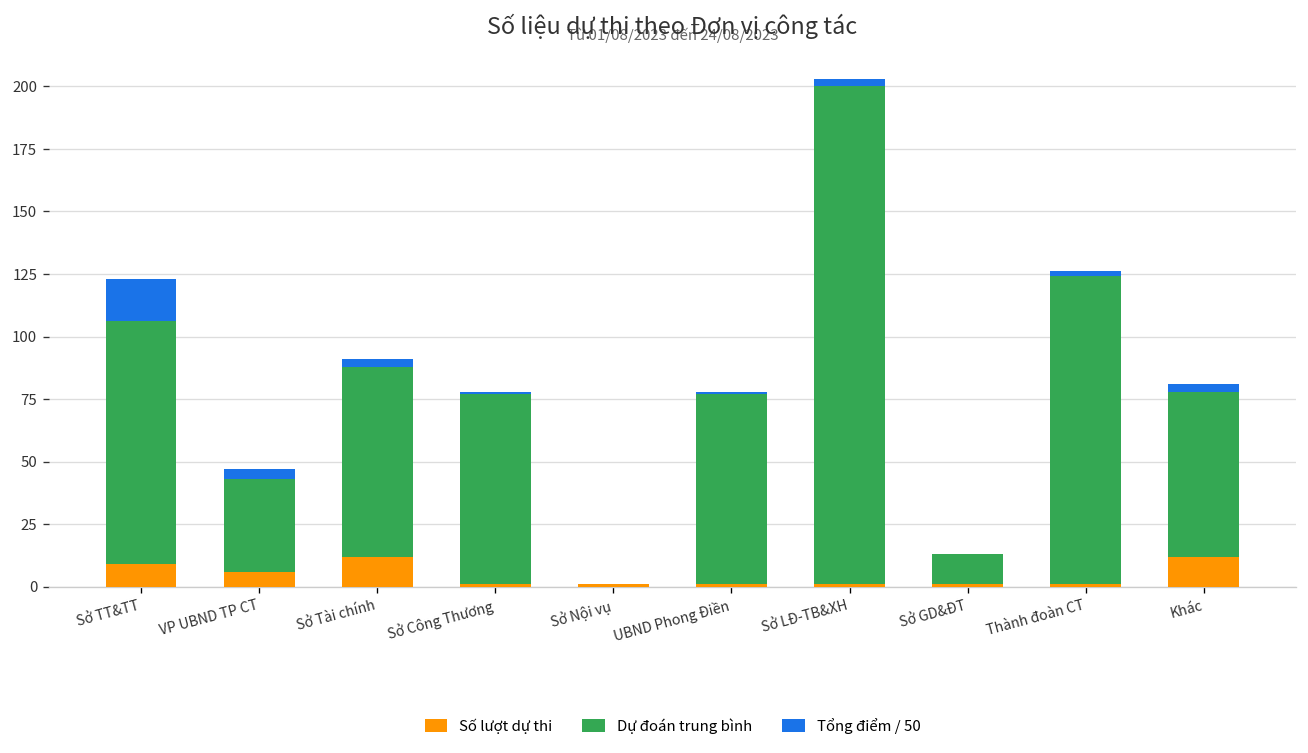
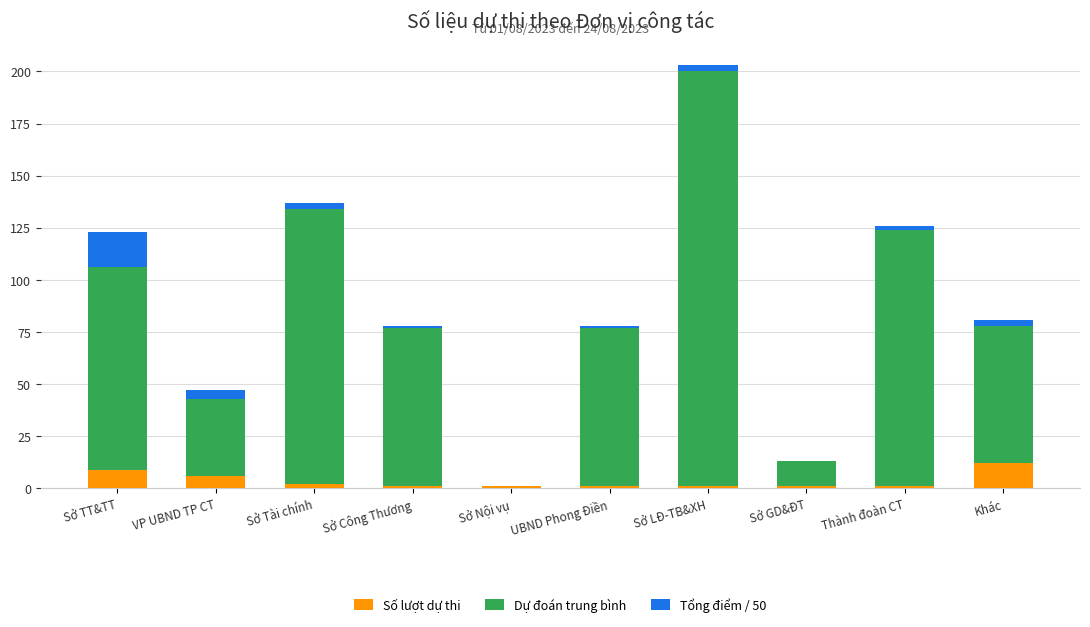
Số lượt dự thi, Sở Tài chính: 12 -> 2
Dự đoán trung bình, Sở Tài chính: 76 -> 132
